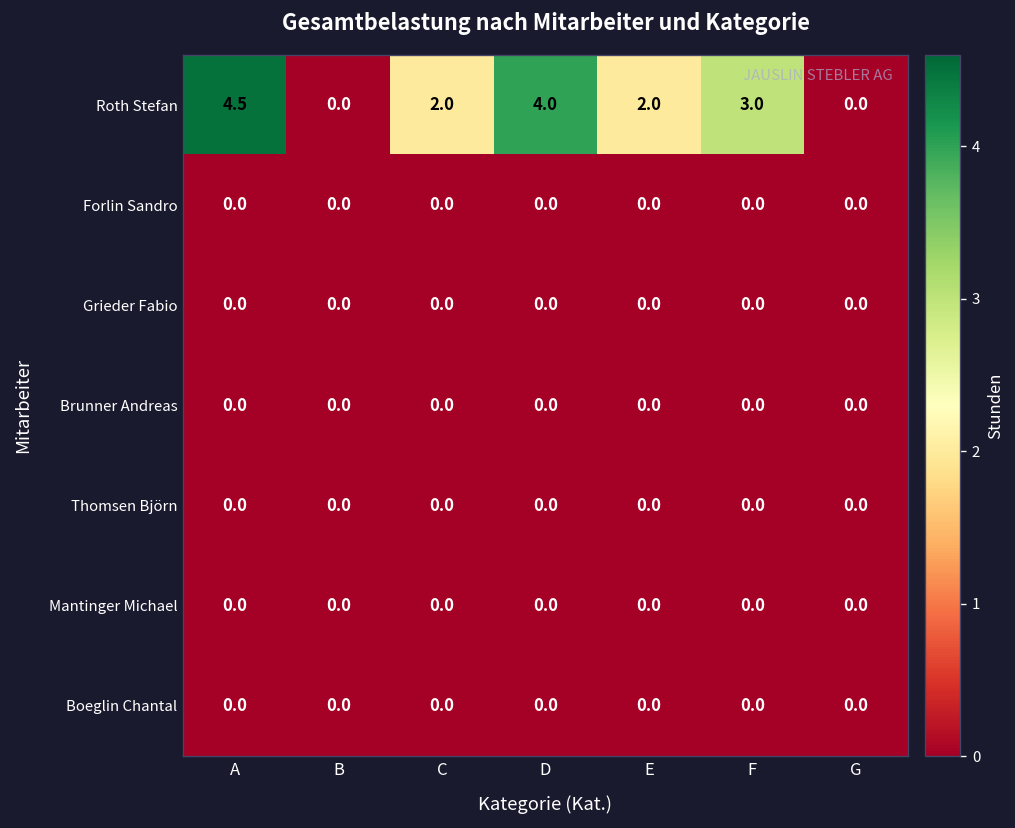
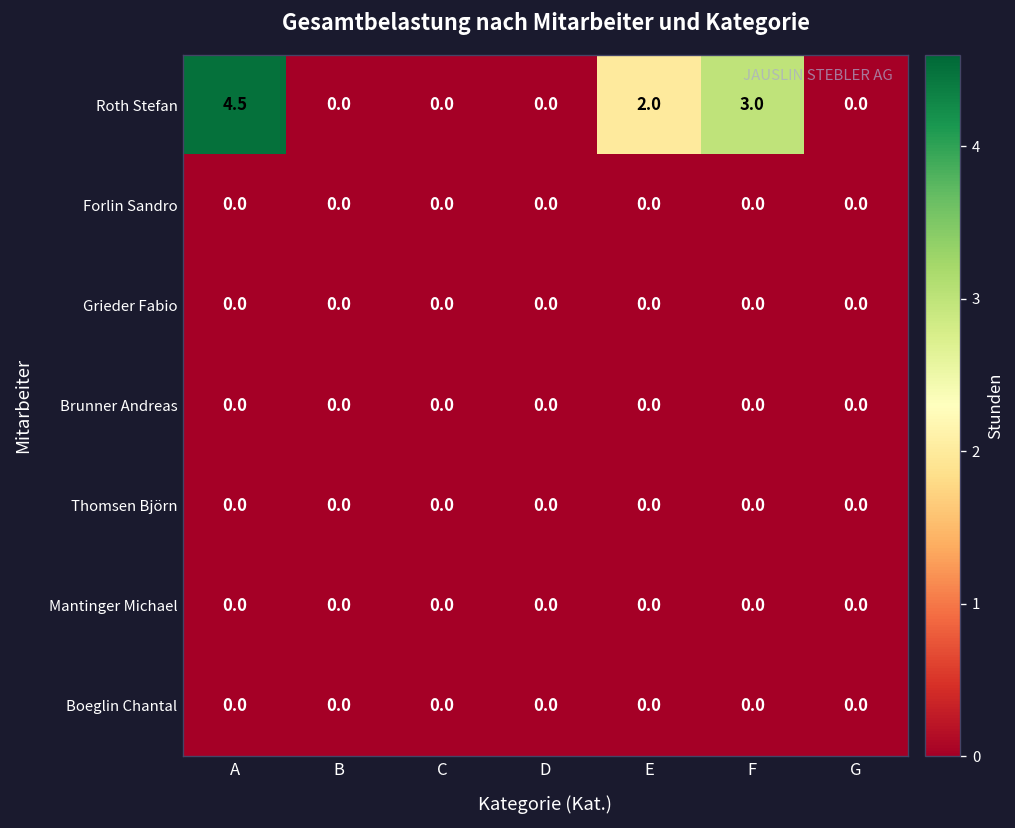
Roth Stefan, C: 2.0 -> 0.0
Roth Stefan, D: 4.0 -> 0.0
